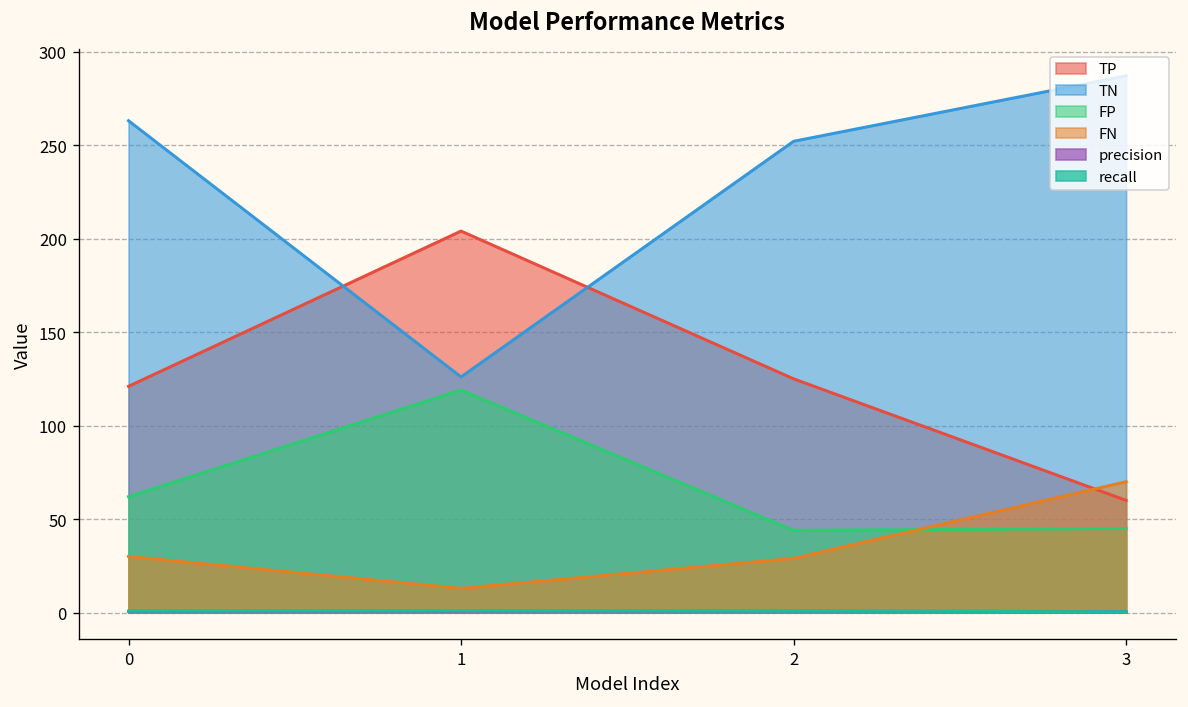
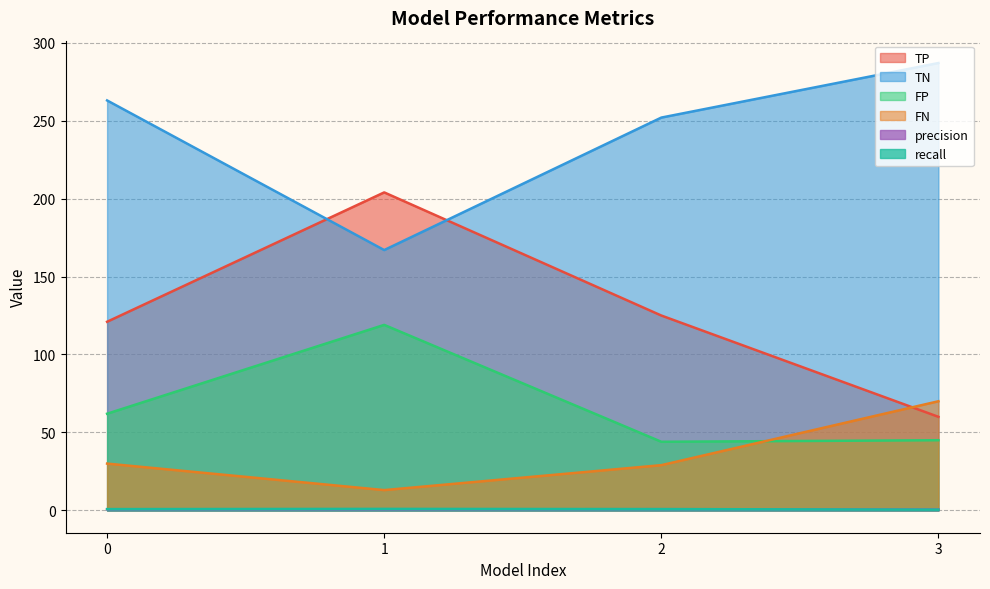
TN, 1: 126 -> 167
